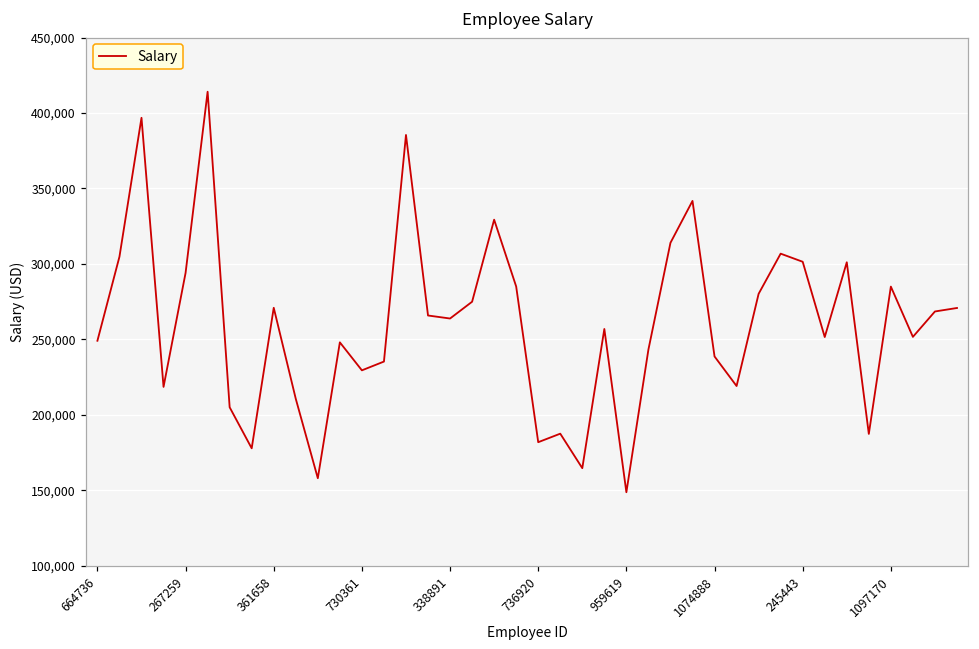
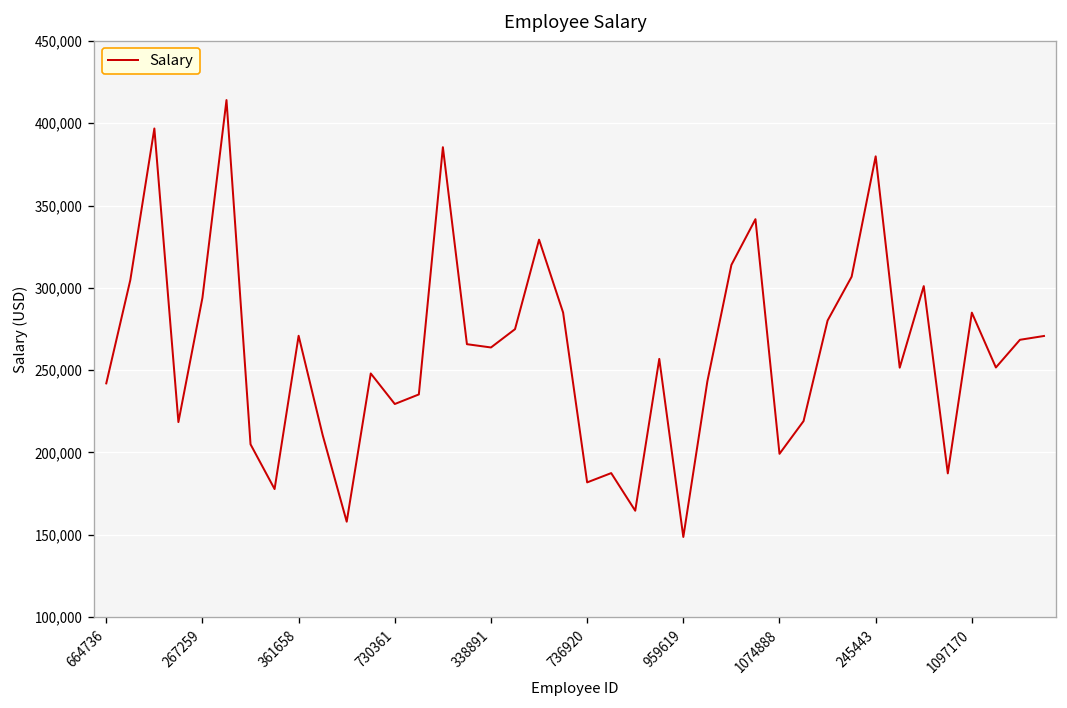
664736: 249,000 -> 242,000
1074888: 239,000 -> 199,000
245443: 301,000 -> 380,000
